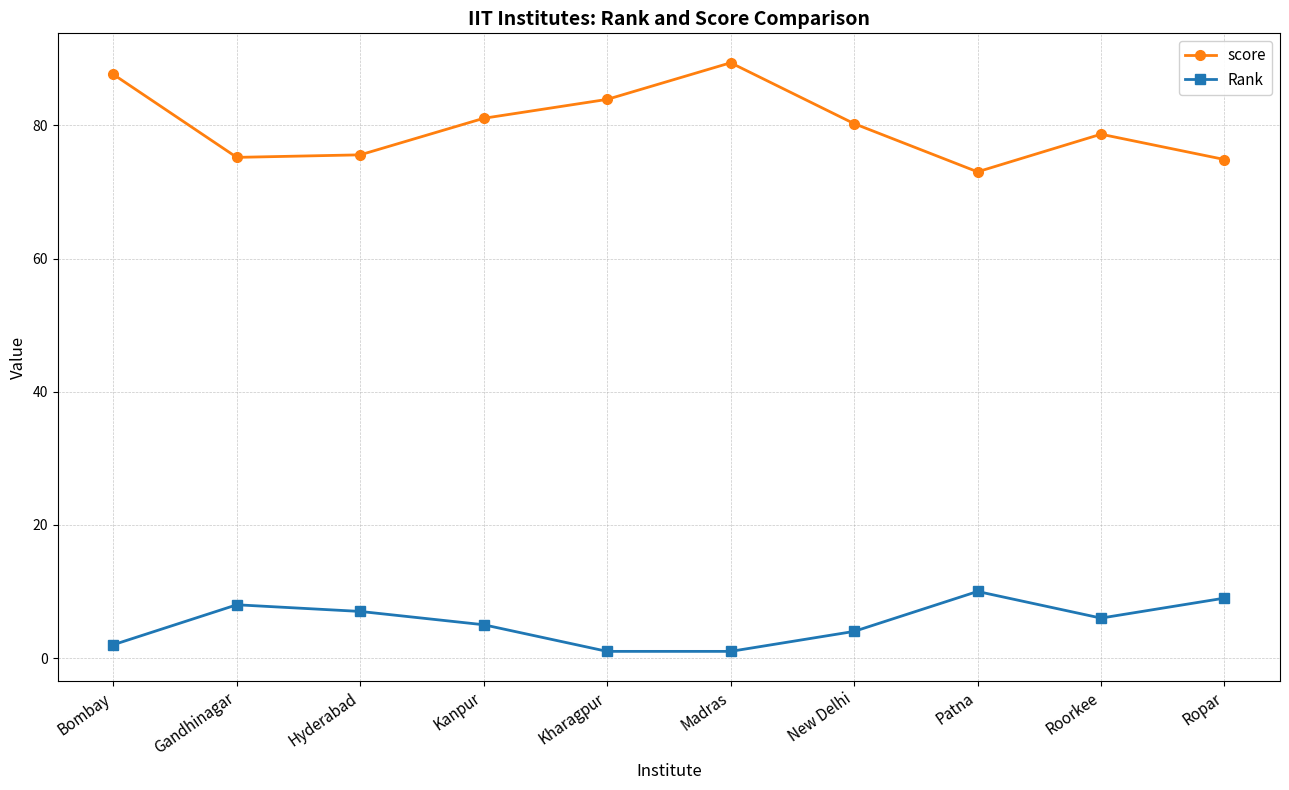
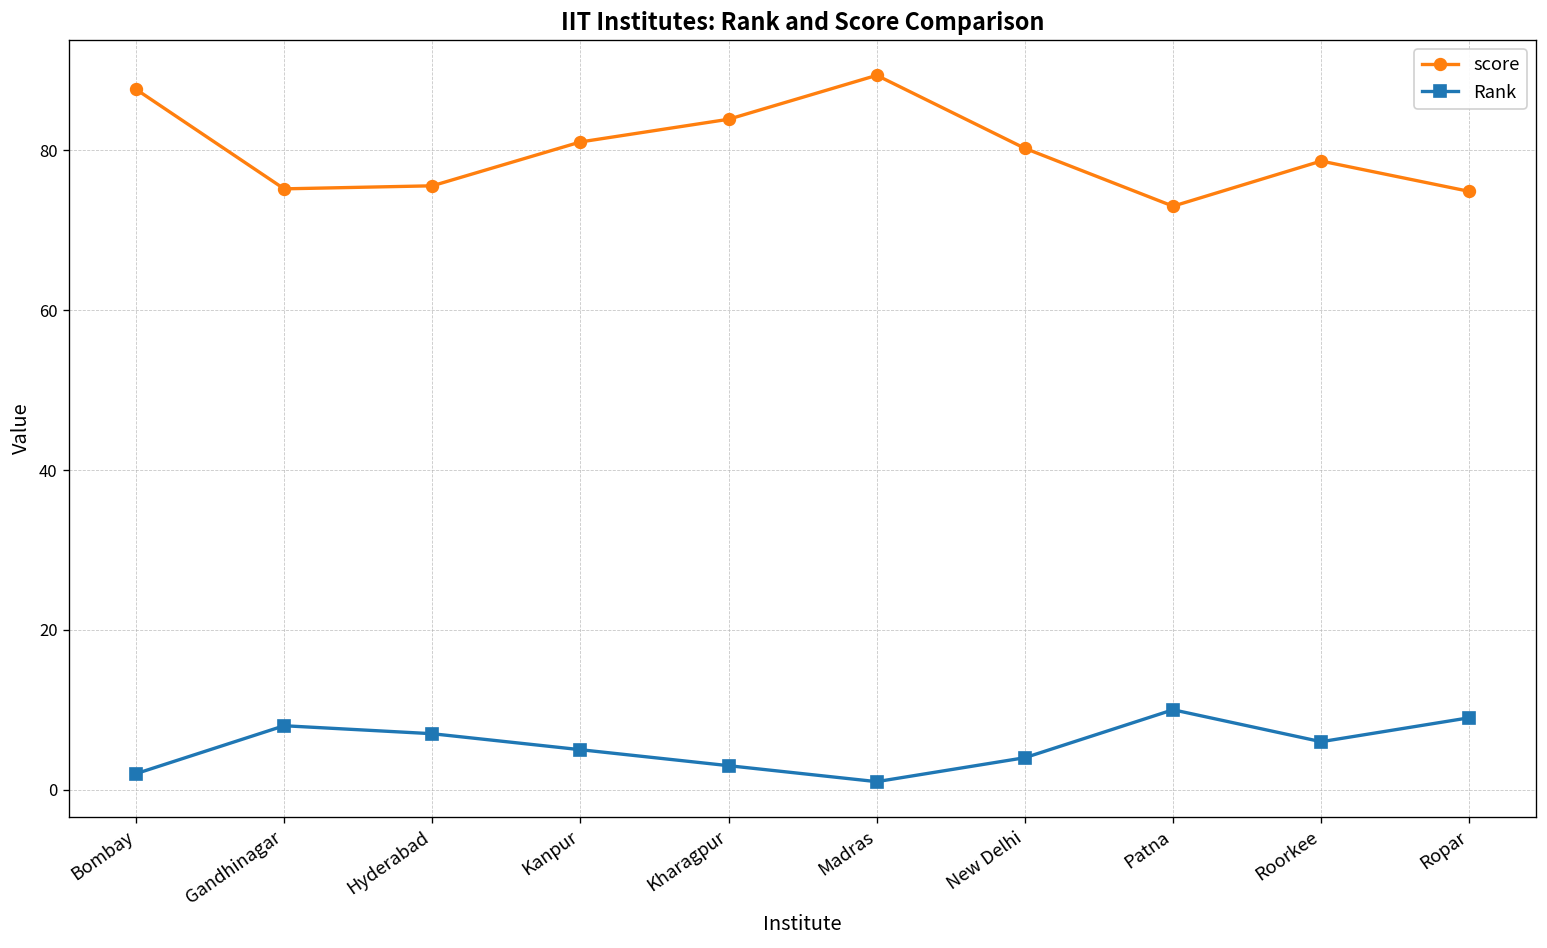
Rank, Kharagpur: 1 -> 3
